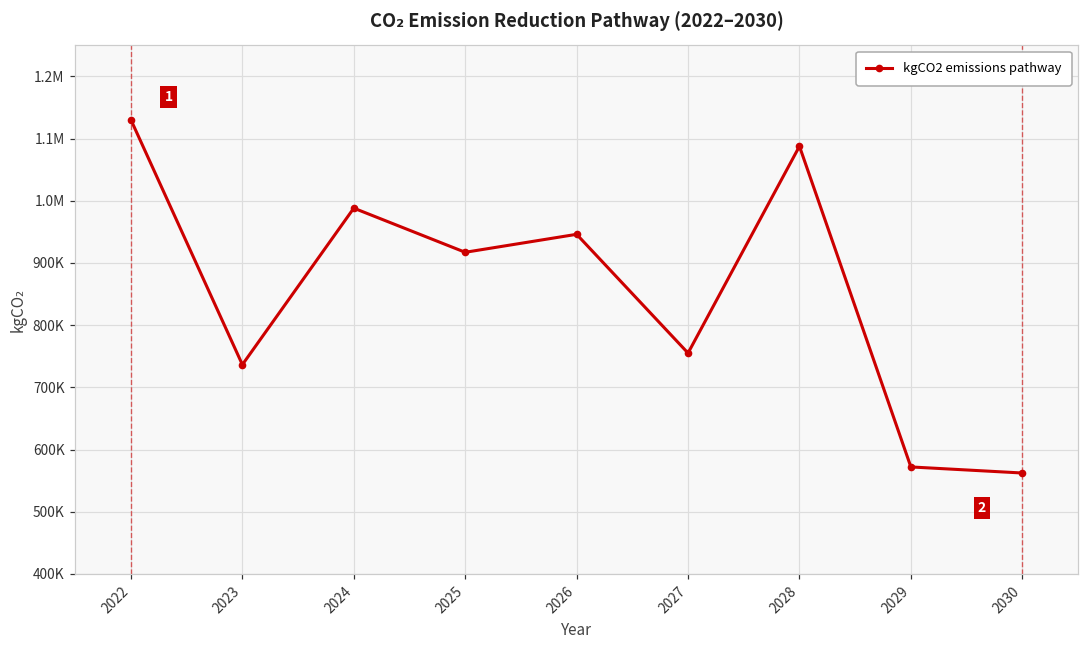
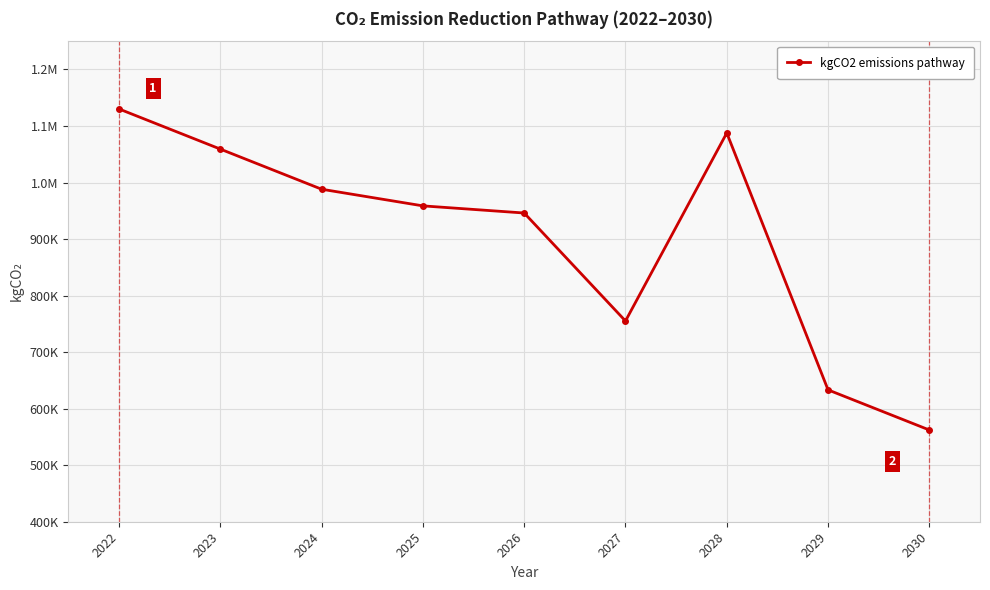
2023: 740000 -> 1060000
2025: 920000 -> 960000
2029: 570000 -> 630000
